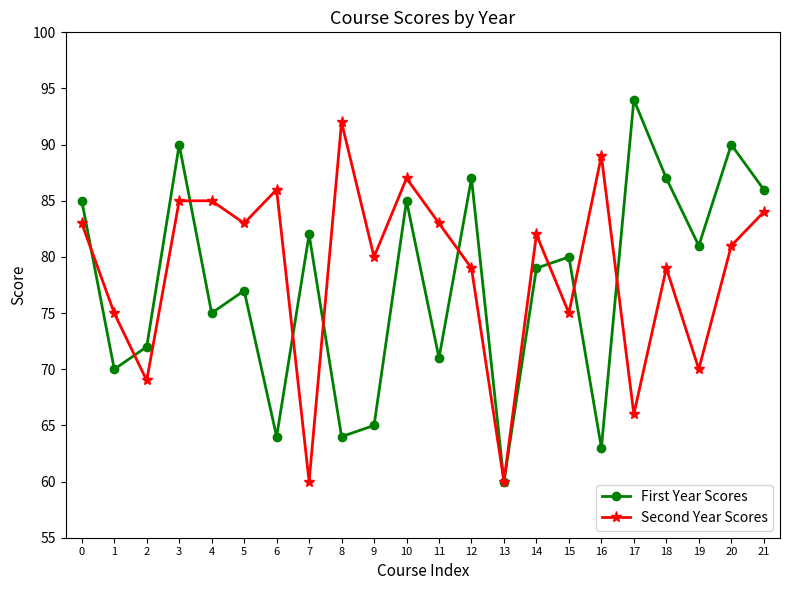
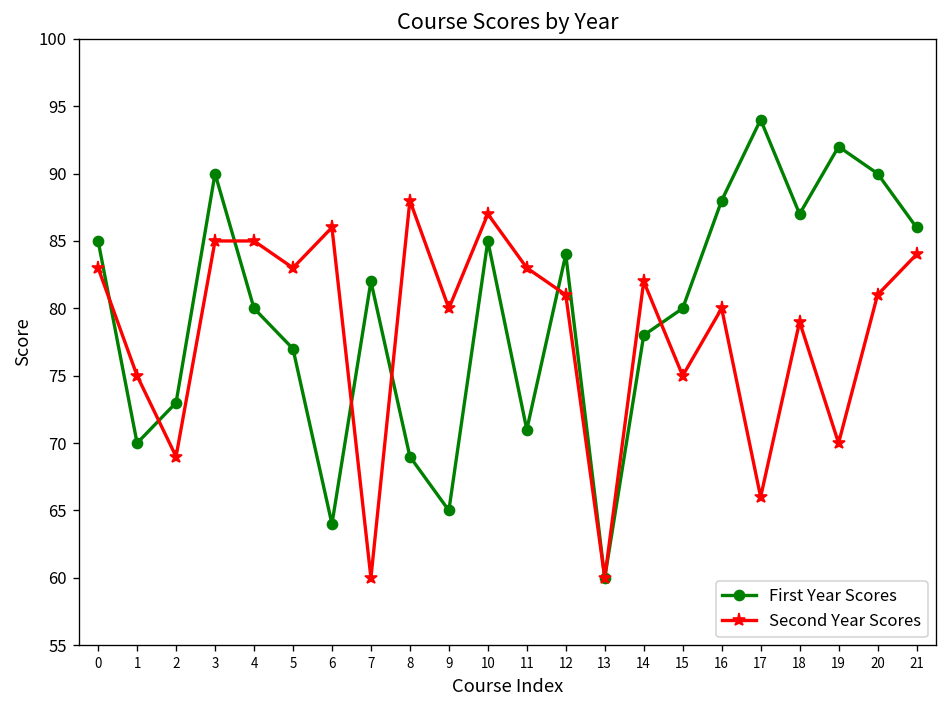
First Year Scores, 2: 72 -> 73
First Year Scores, 4: 75 -> 80
First Year Scores, 8: 64 -> 69
Second Year Scores, 8: 92 -> 88
First Year Scores, 12: 87 -> 84
Second Year Scores, 12: 79 -> 81
First Year Scores, 14: 79 -> 78
First Year Scores, 16: 63 -> 88
Second Year Scores, 16: 89 -> 80
First Year Scores, 19: 81 -> 92
